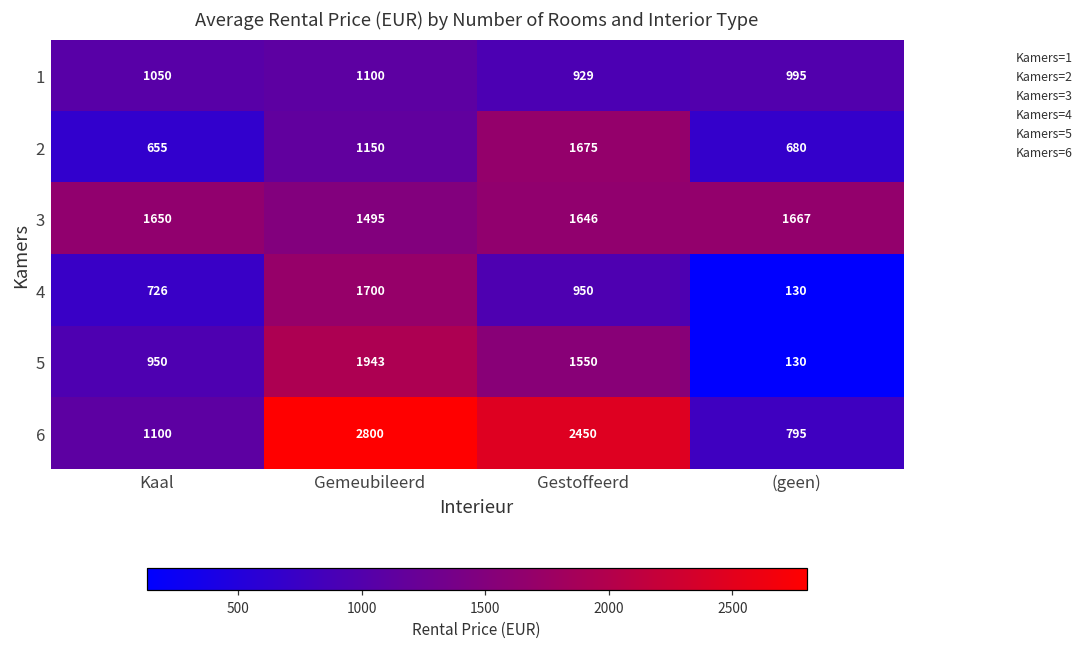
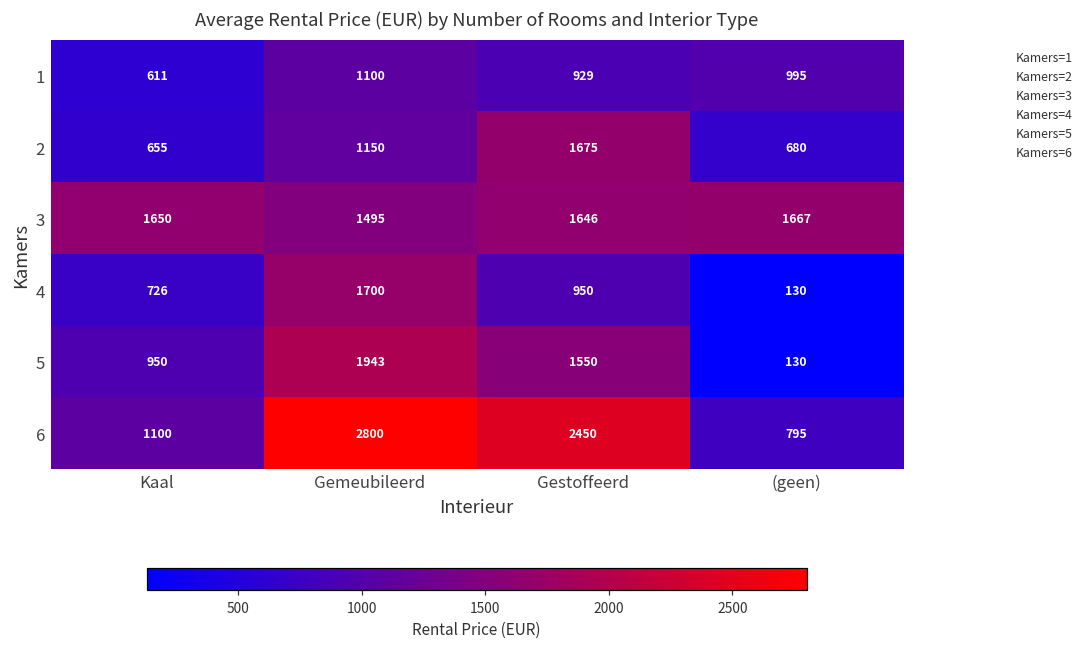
1, Kaal: 1050 -> 611
